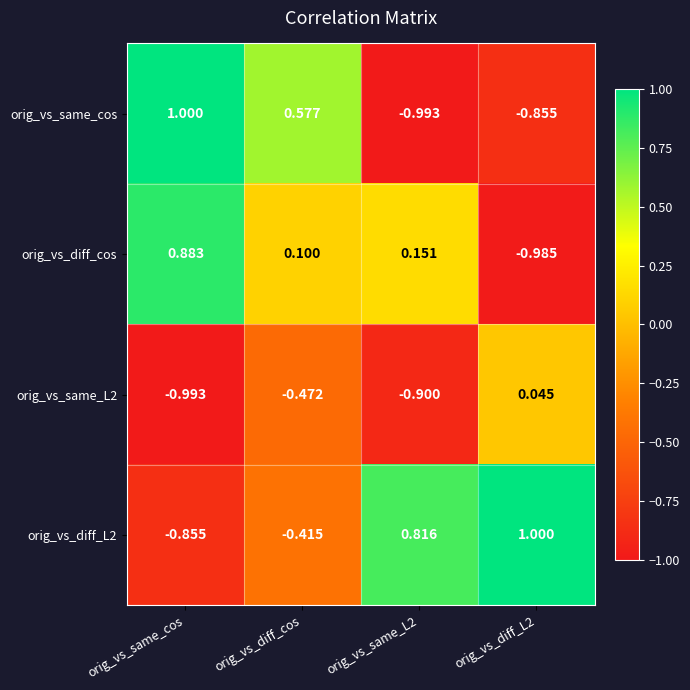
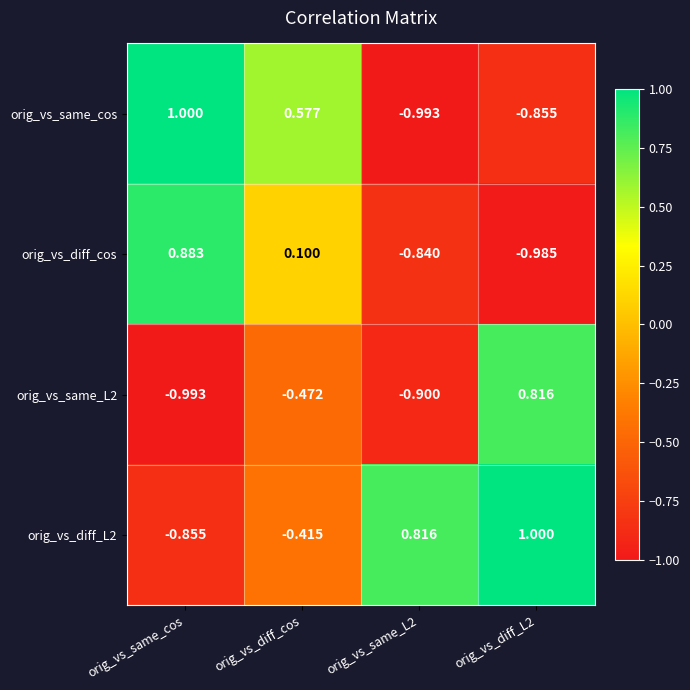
orig_vs_diff_cos, orig_vs_same_L2: 0.151 -> -0.840
orig_vs_same_L2, orig_vs_diff_L2: 0.045 -> 0.816
